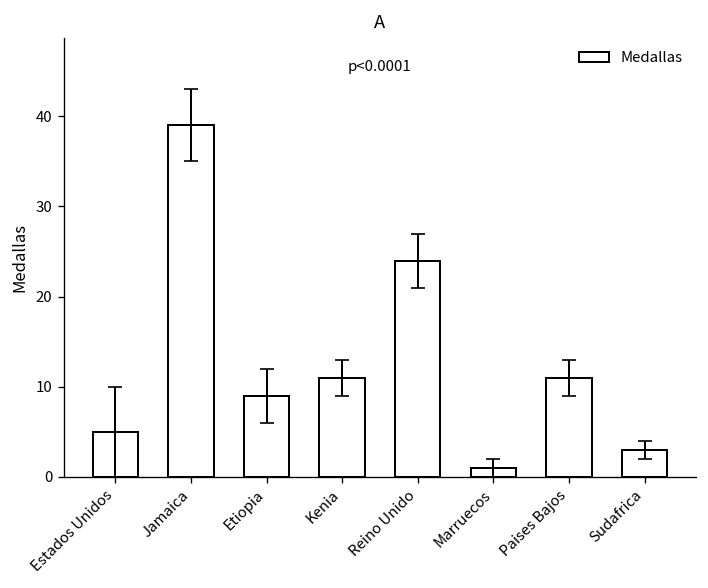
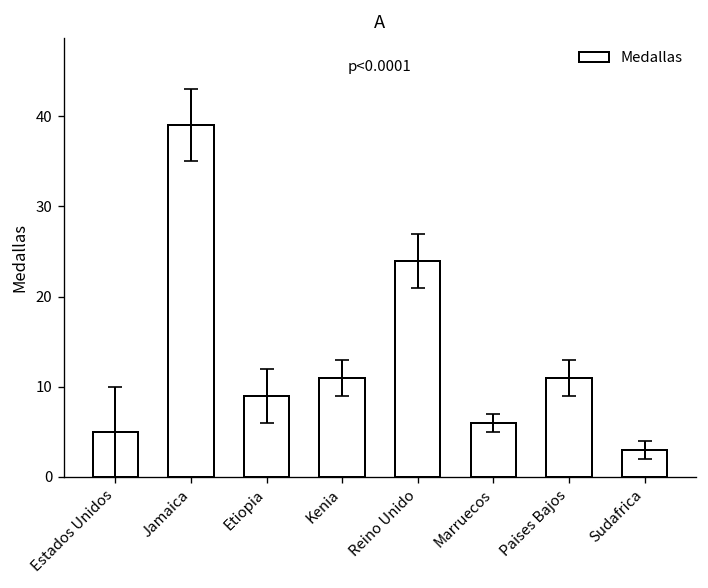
Medallas, Marruecos: 1 -> 6
